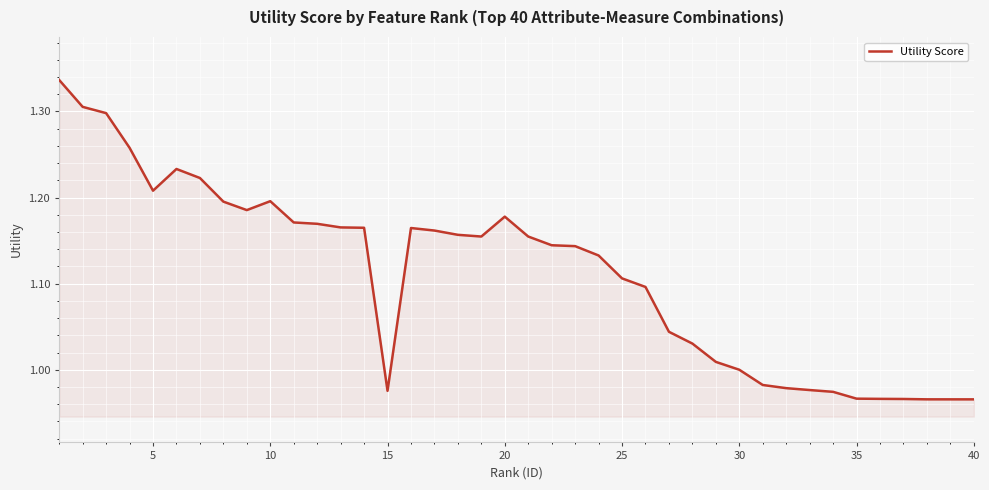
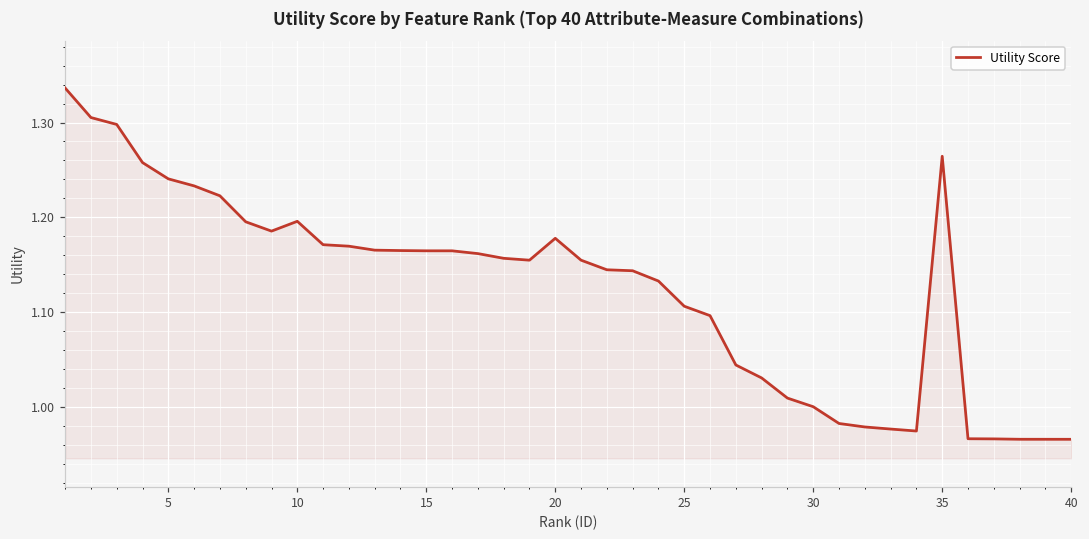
5: 1.21 -> 1.24
15: 0.98 -> 1.16
35: 0.97 -> 1.26
